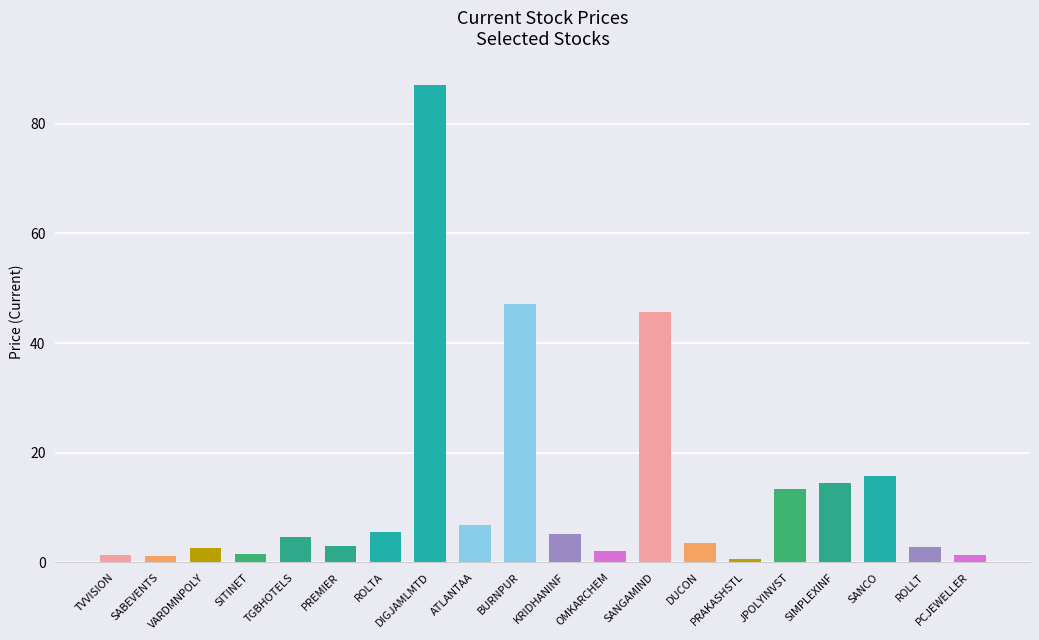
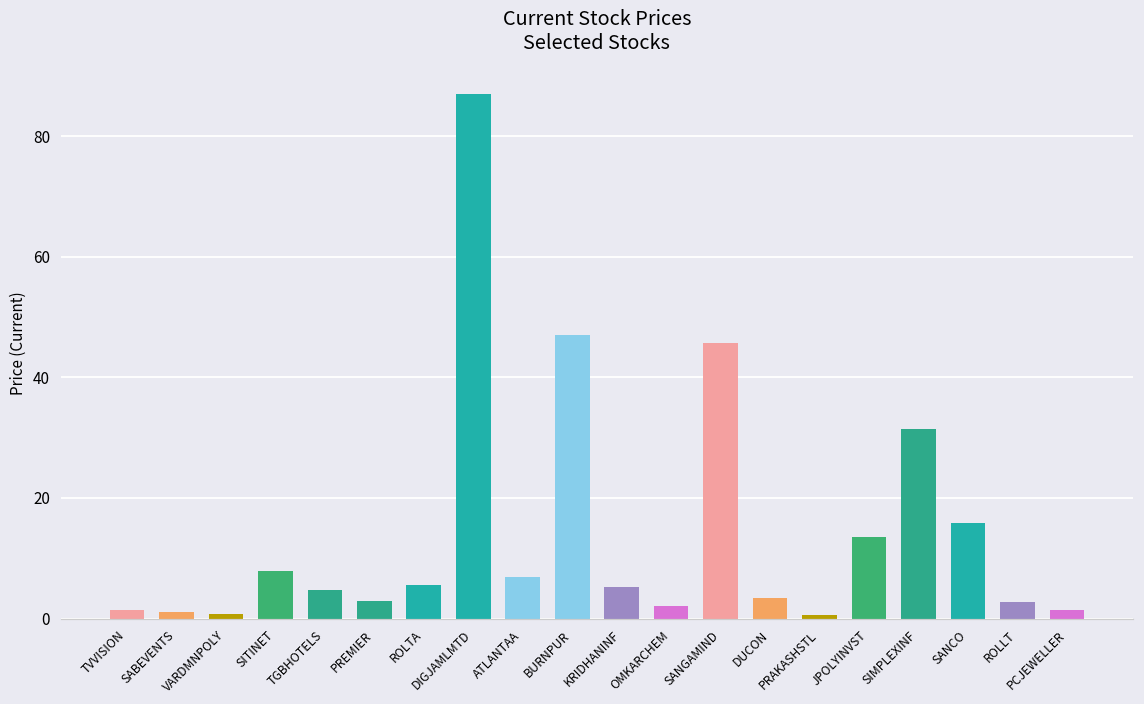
VARDMNPOLY: 3 -> 1
SITINET: 2 -> 8
SIMPLEXINF: 14 -> 31
